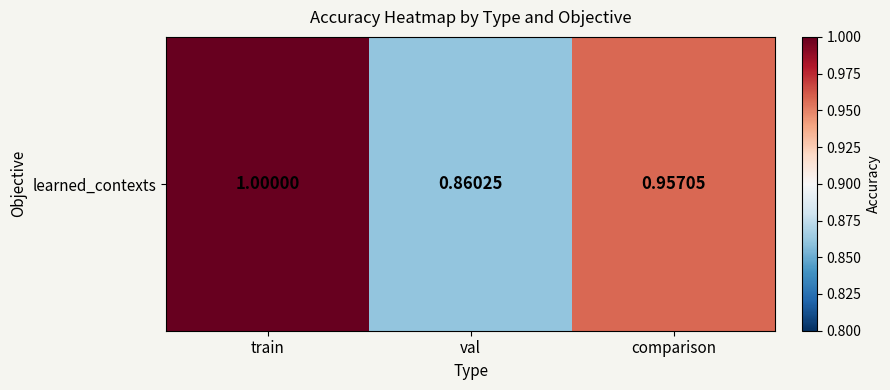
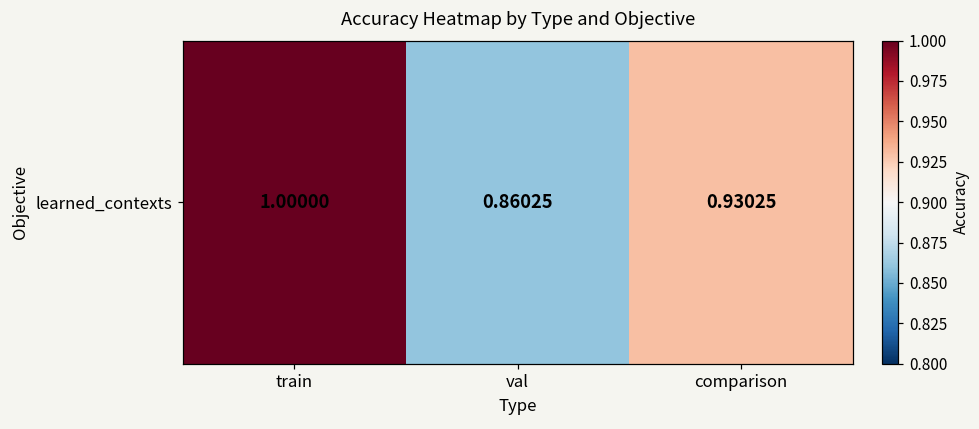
learned_contexts, comparison: 0.95705 -> 0.93025
